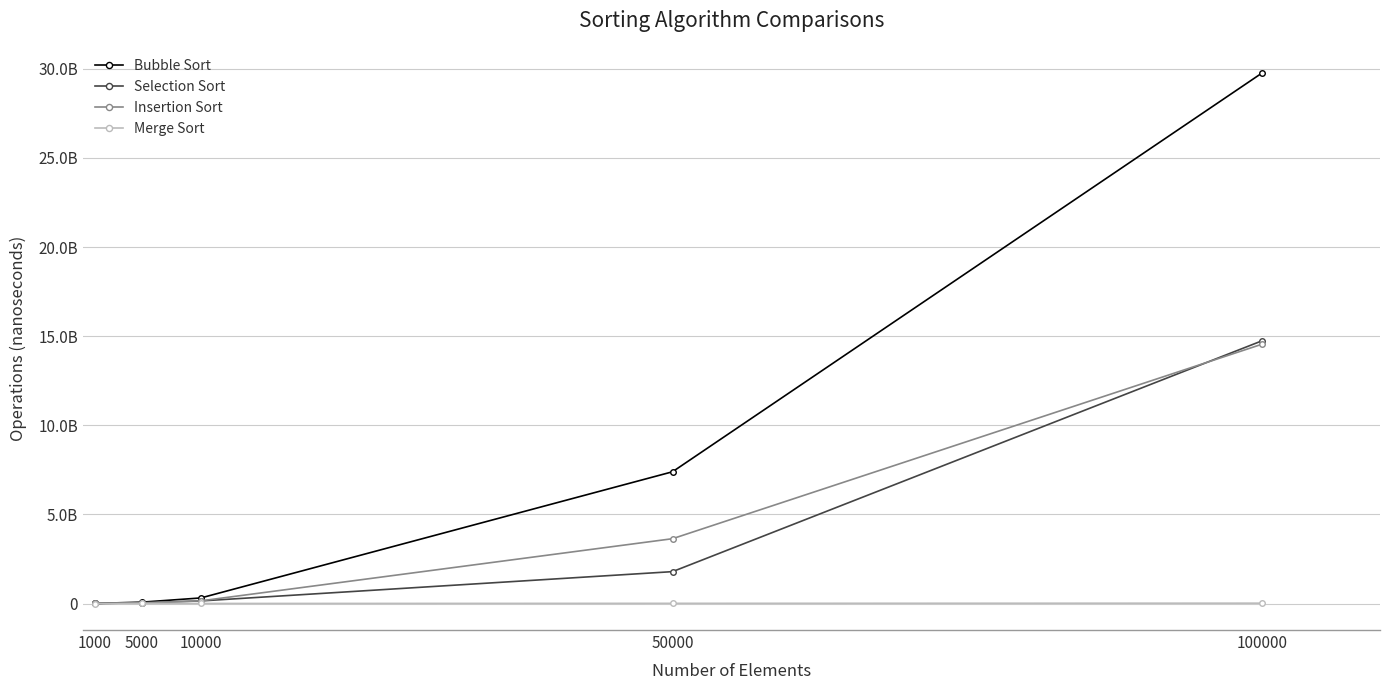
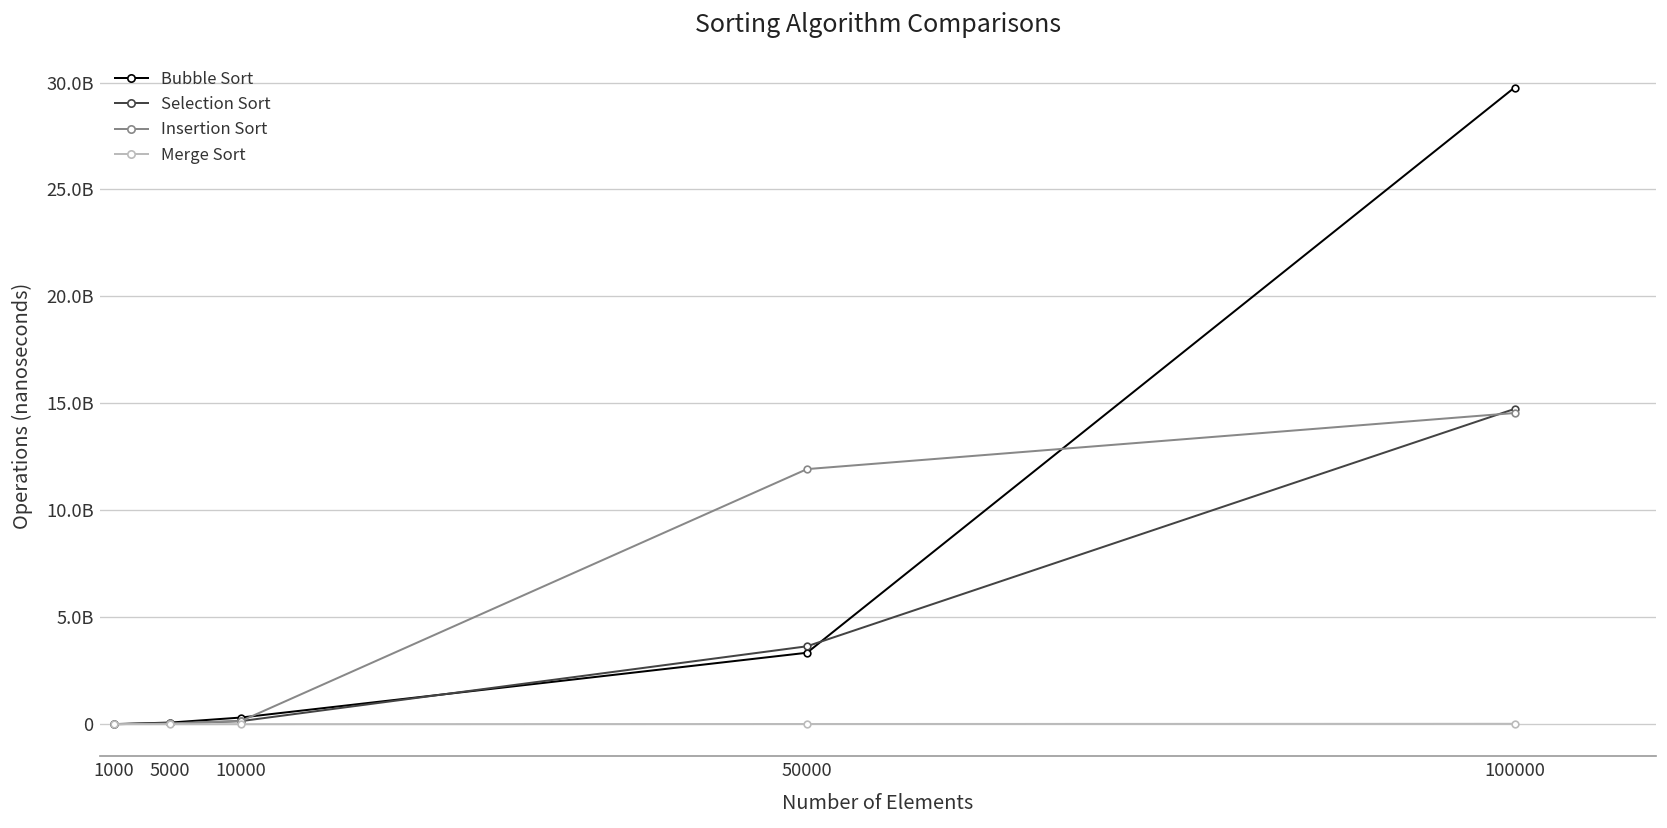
Bubble Sort, 50000: 7400000000 -> 3300000000
Selection Sort, 50000: 1800000000 -> 3600000000
Insertion Sort, 50000: 3600000000 -> 11900000000
